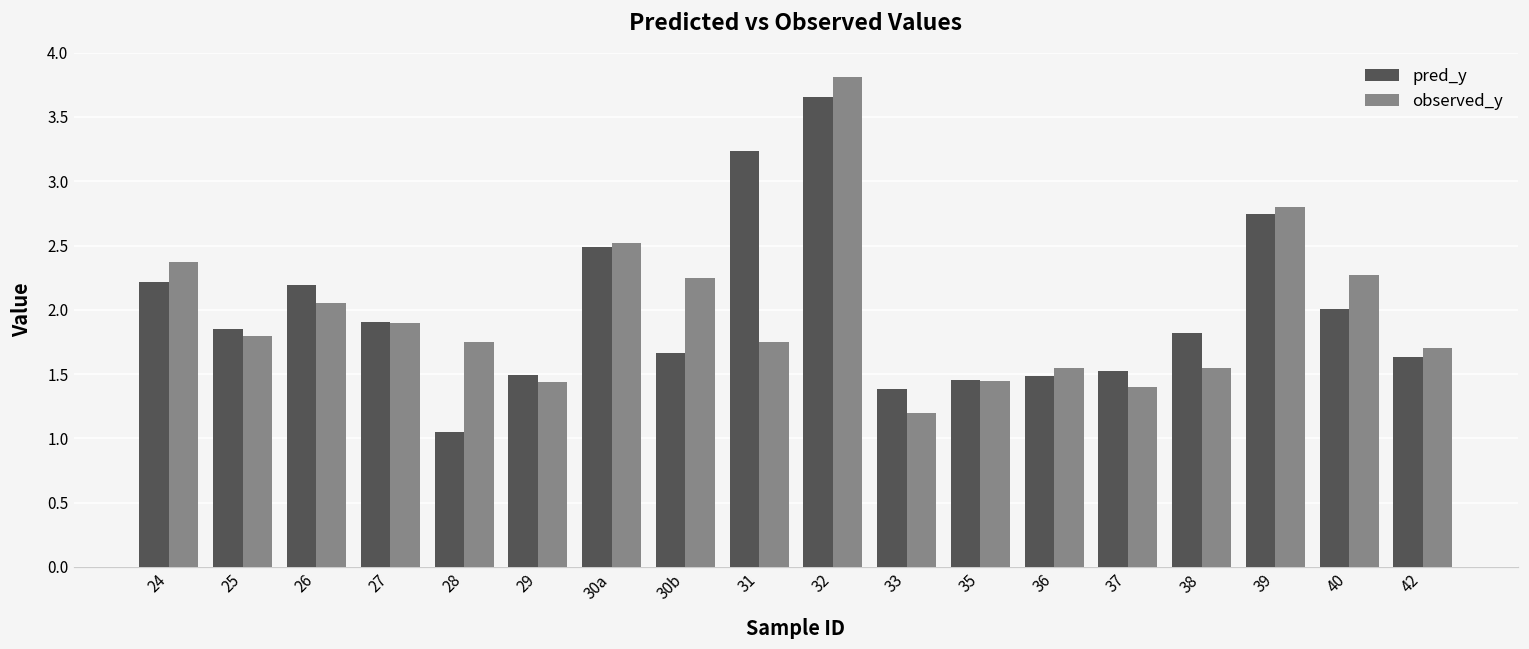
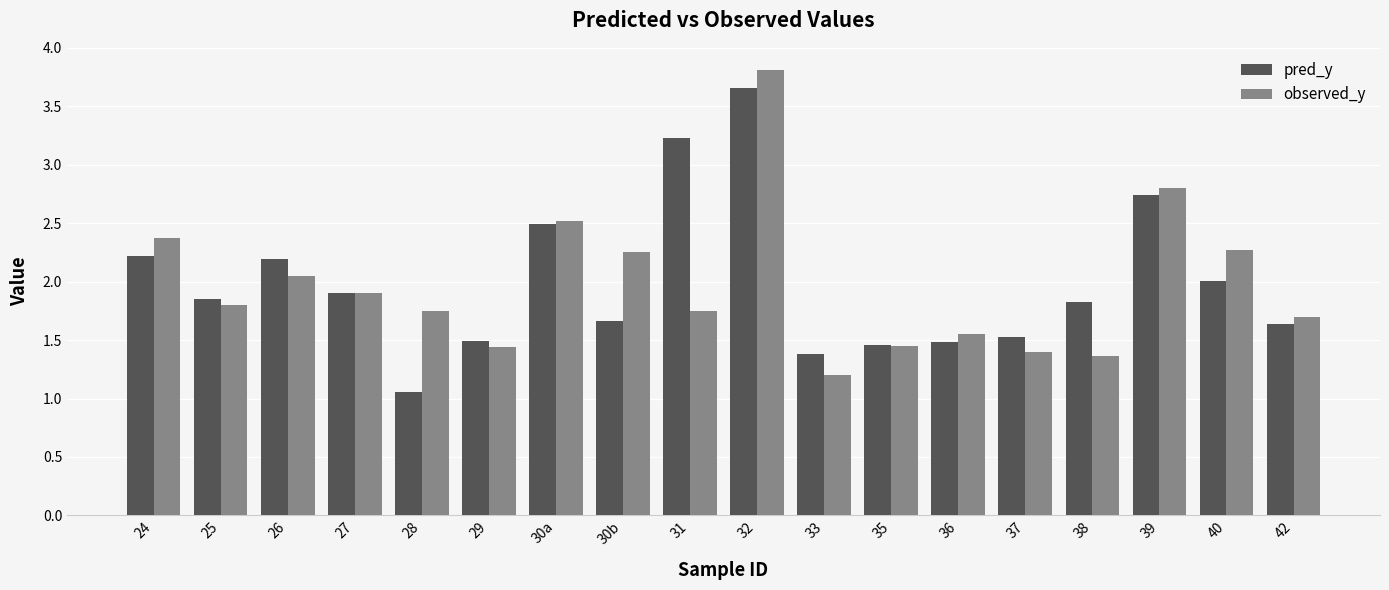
observed_y, 38: 1.55 -> 1.36
